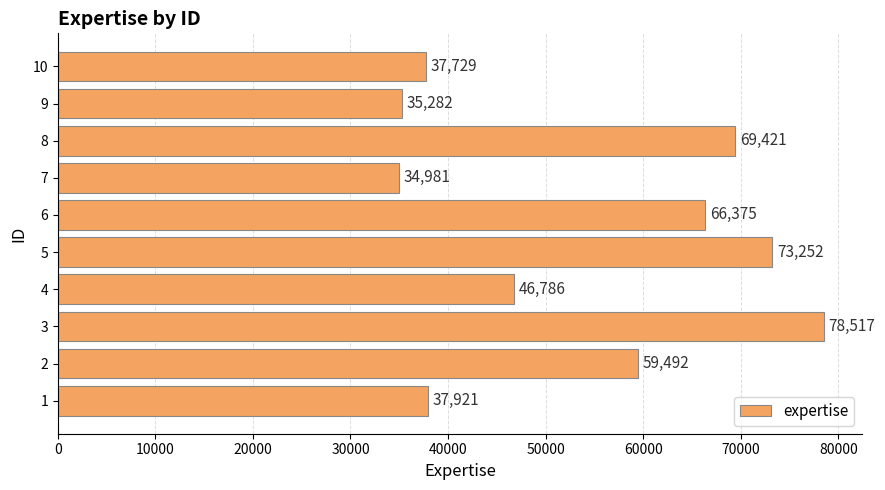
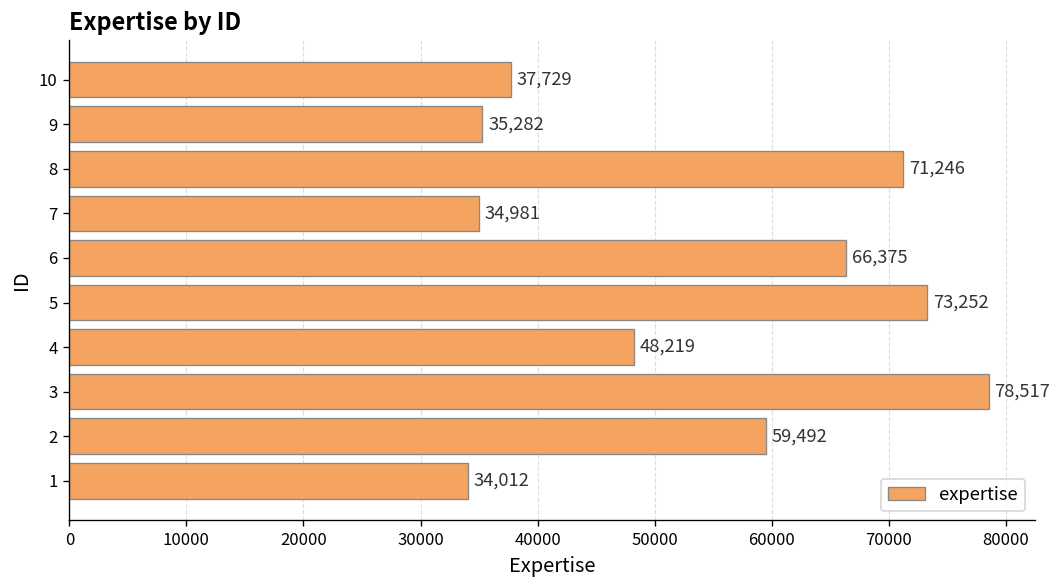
8: 69,421 -> 71,246
4: 46,786 -> 48,219
1: 37,921 -> 34,012
